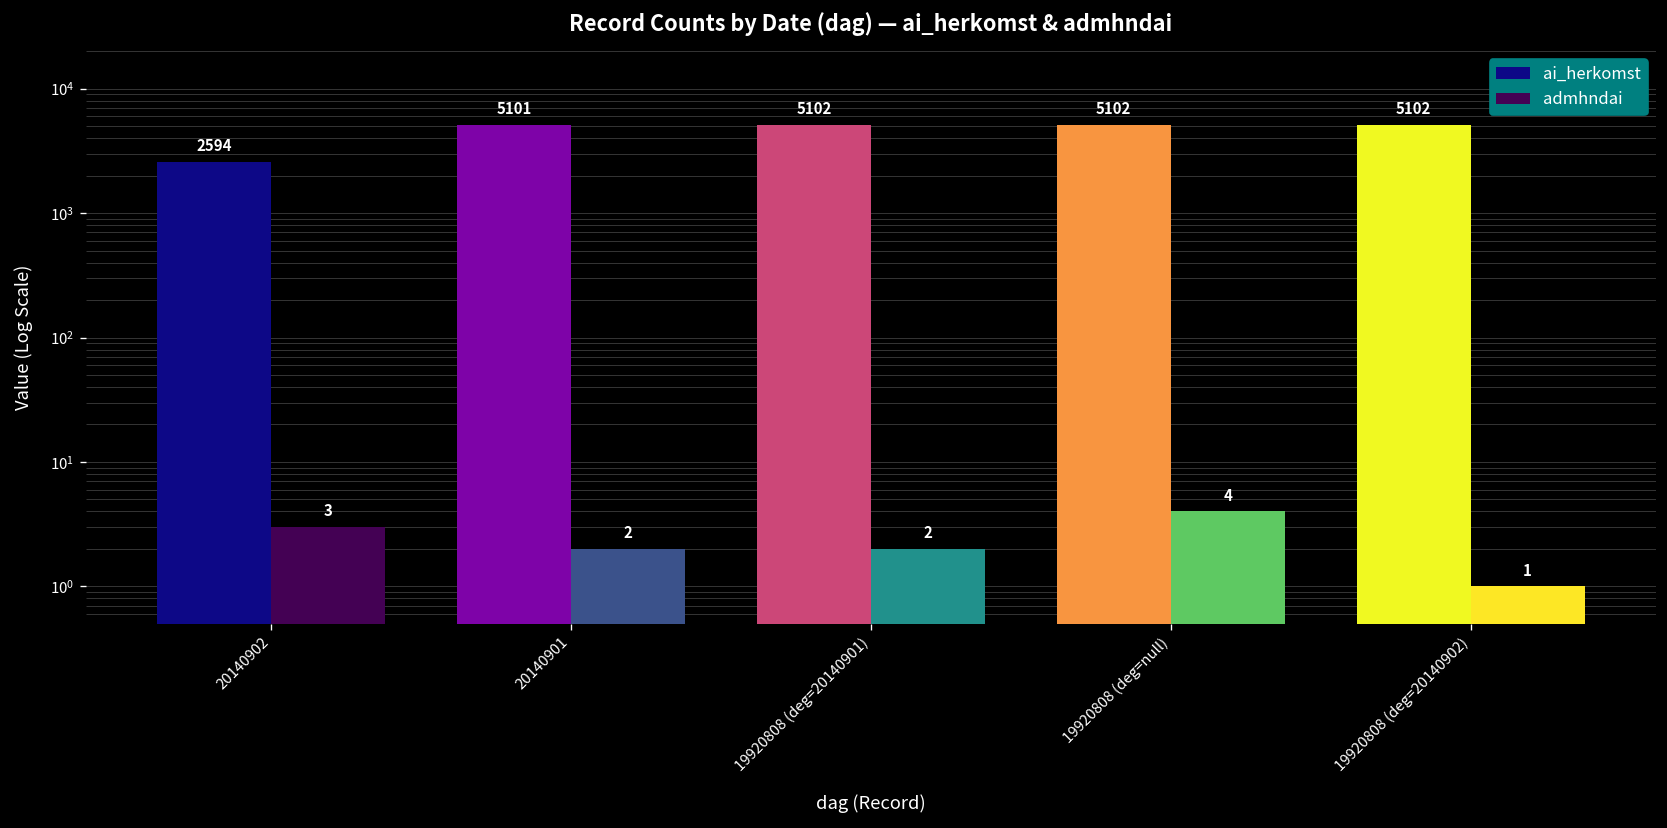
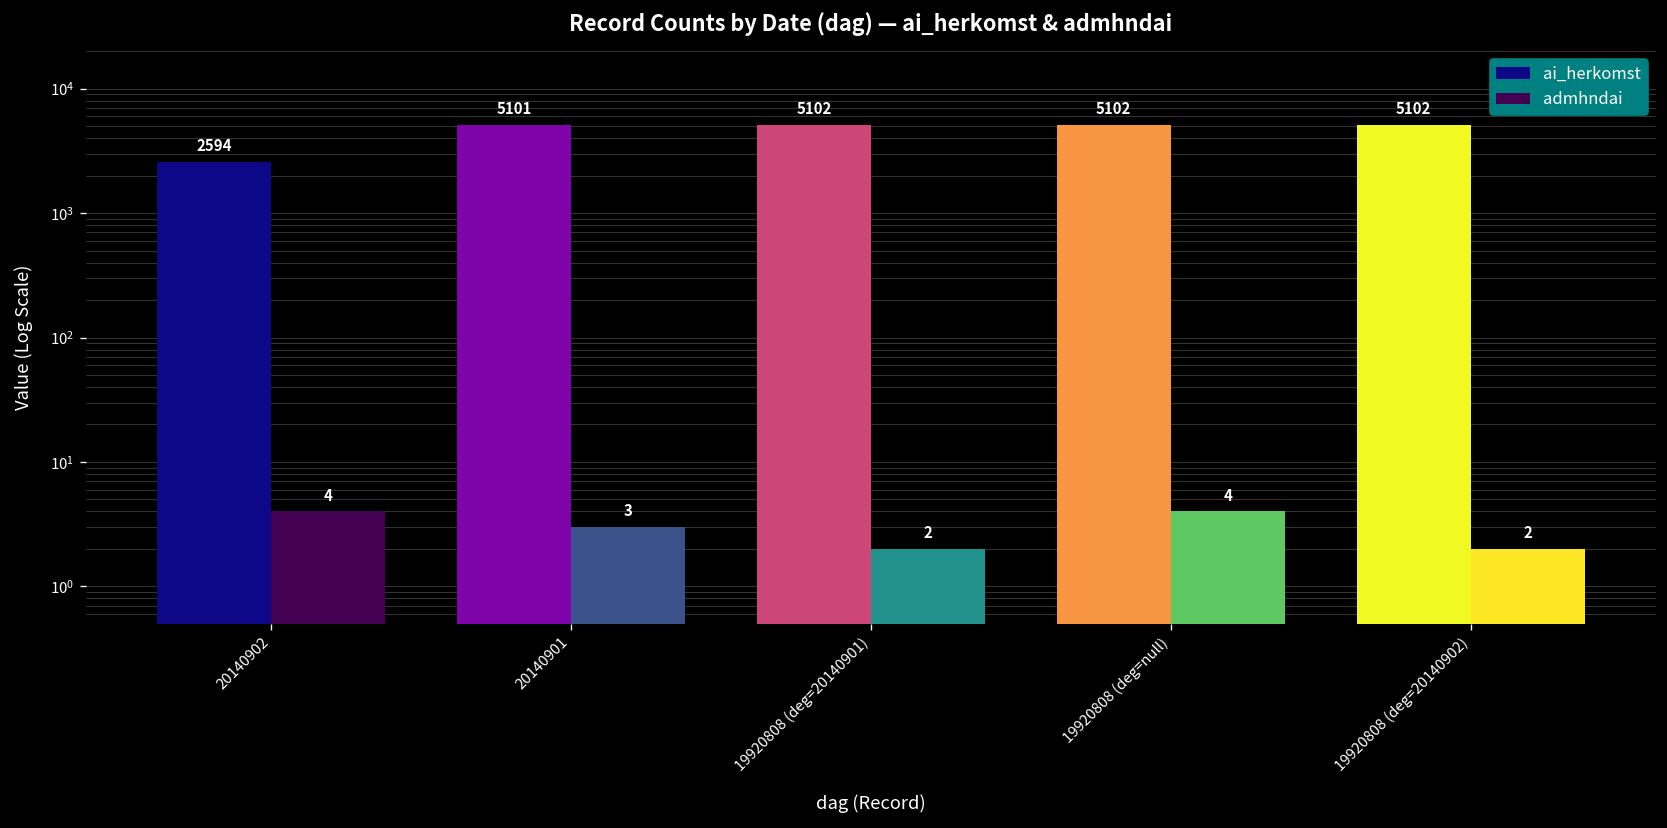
admhndai, 20140902: 3 -> 4
admhndai, 20140901: 2 -> 3
admhndai, 19920808 (deg=20140902): 1 -> 2
